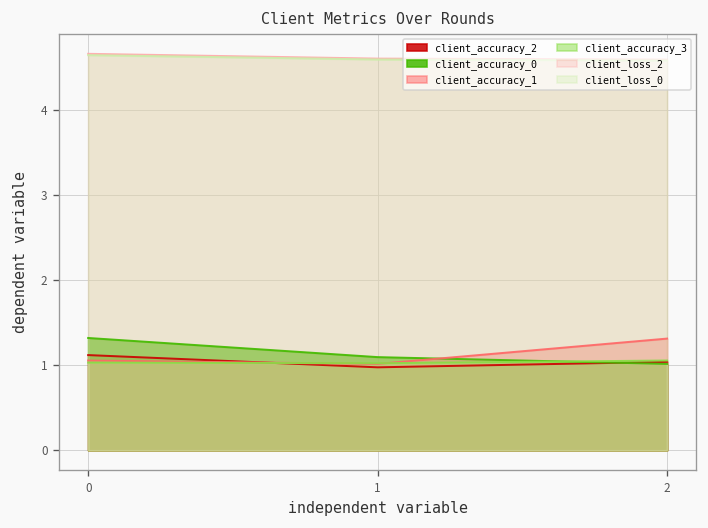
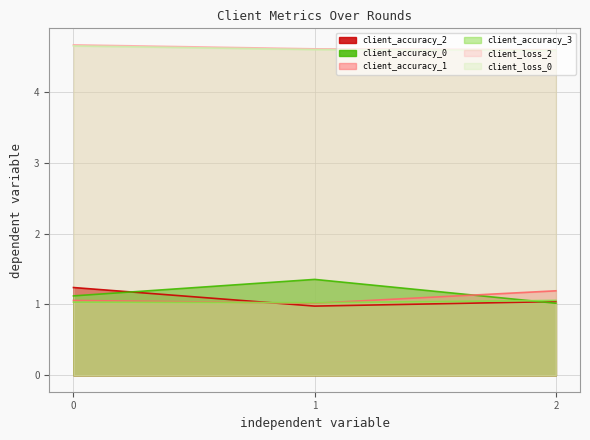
client_accuracy_2, 0: 1.1 -> 1.2
client_accuracy_0, 0: 1.3 -> 1.1
client_accuracy_0, 1: 1.1 -> 1.4
client_accuracy_1, 2: 1.3 -> 1.2
